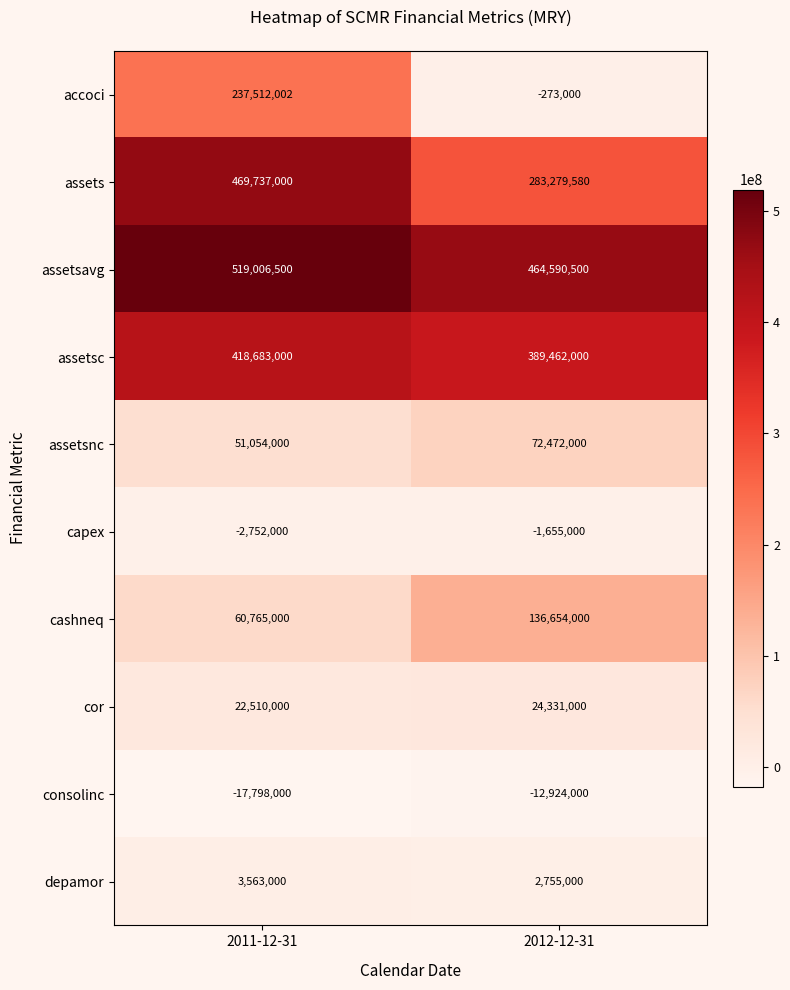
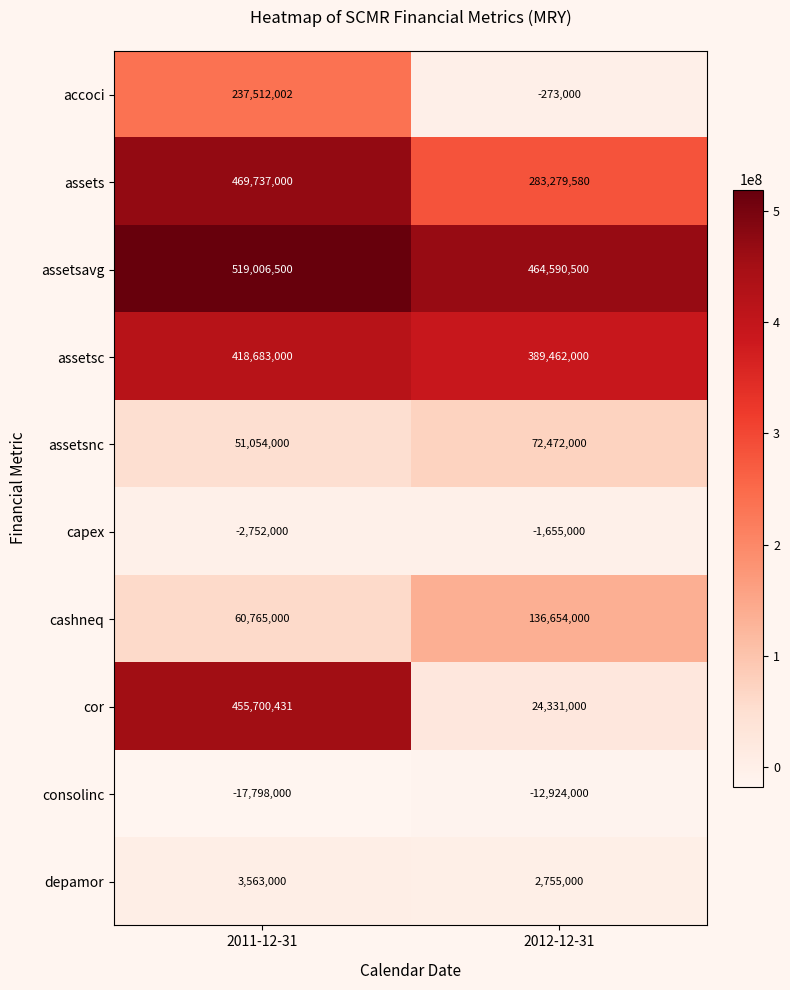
cor, 2011-12-31: 22,510,000 -> 455,700,431
